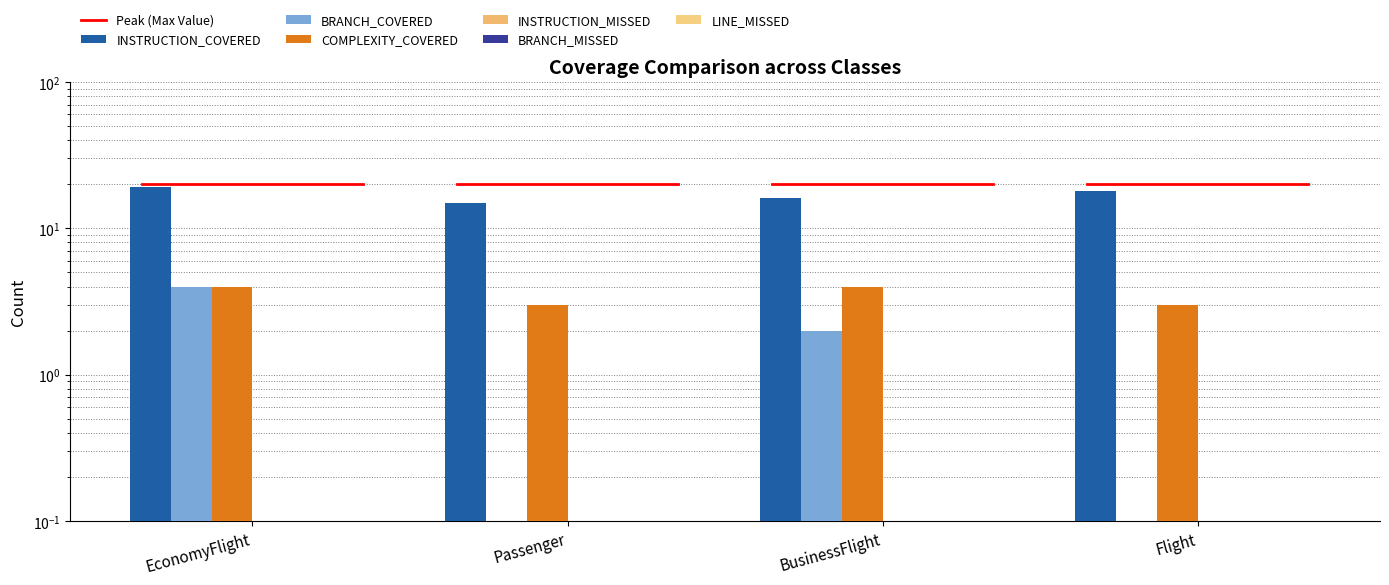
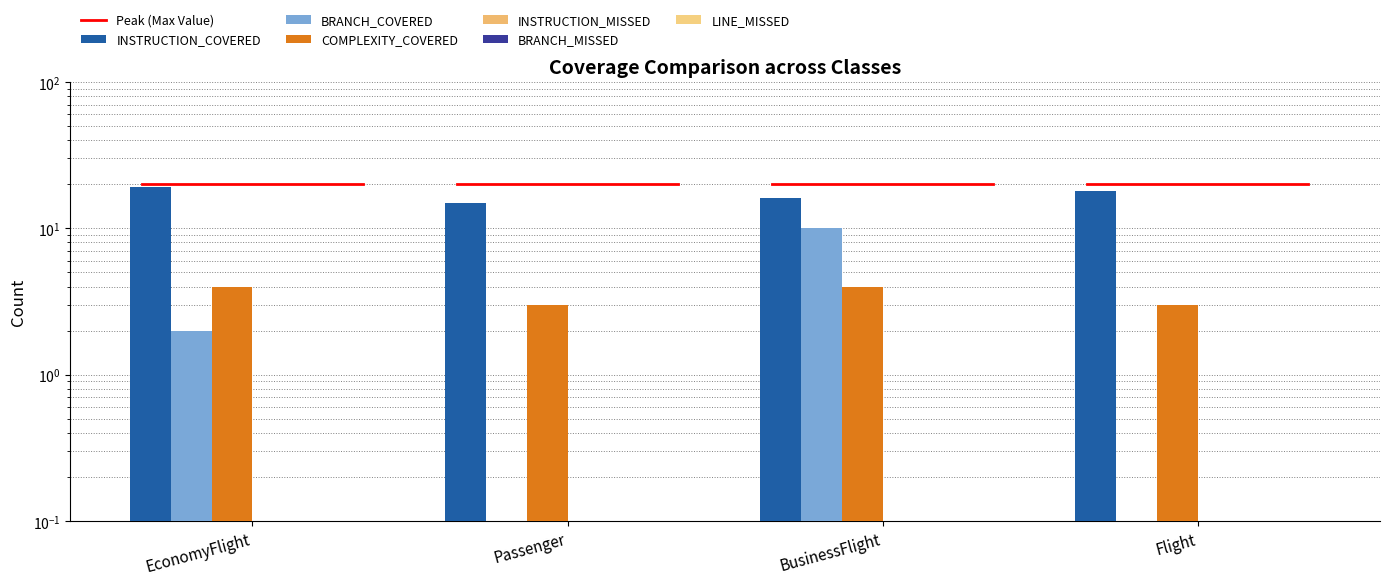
BRANCH_COVERED, EconomyFlight: 4 -> 2
BRANCH_COVERED, BusinessFlight: 2 -> 10
